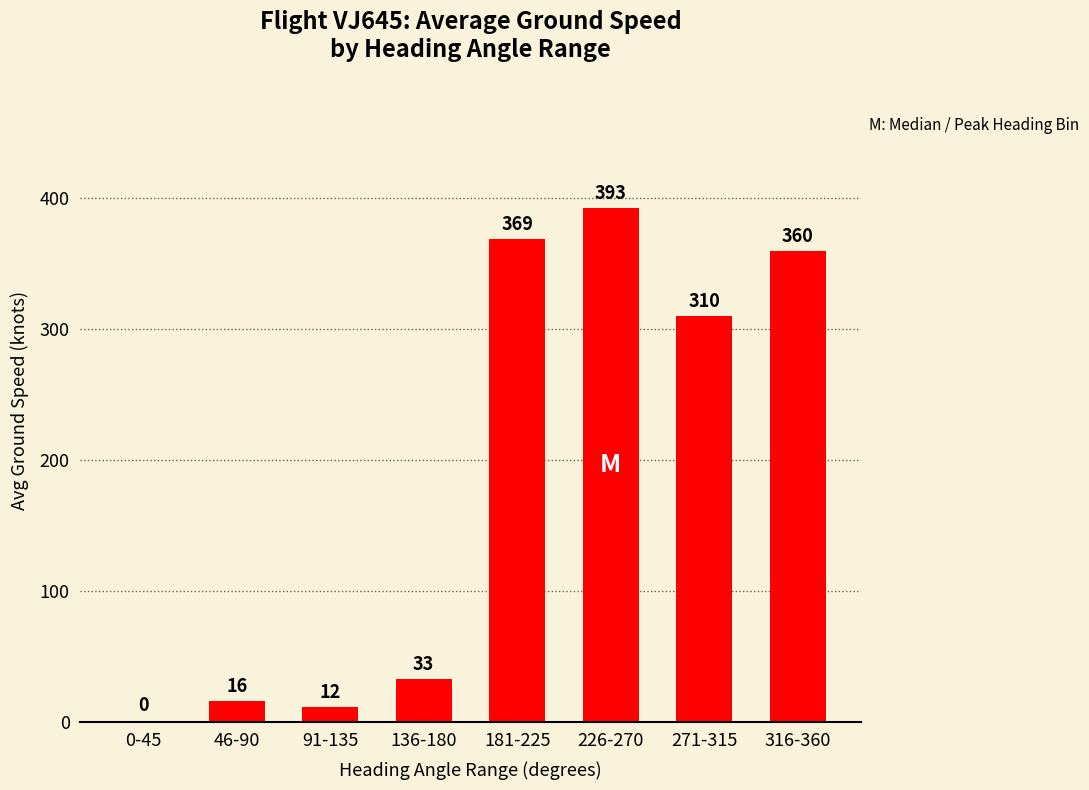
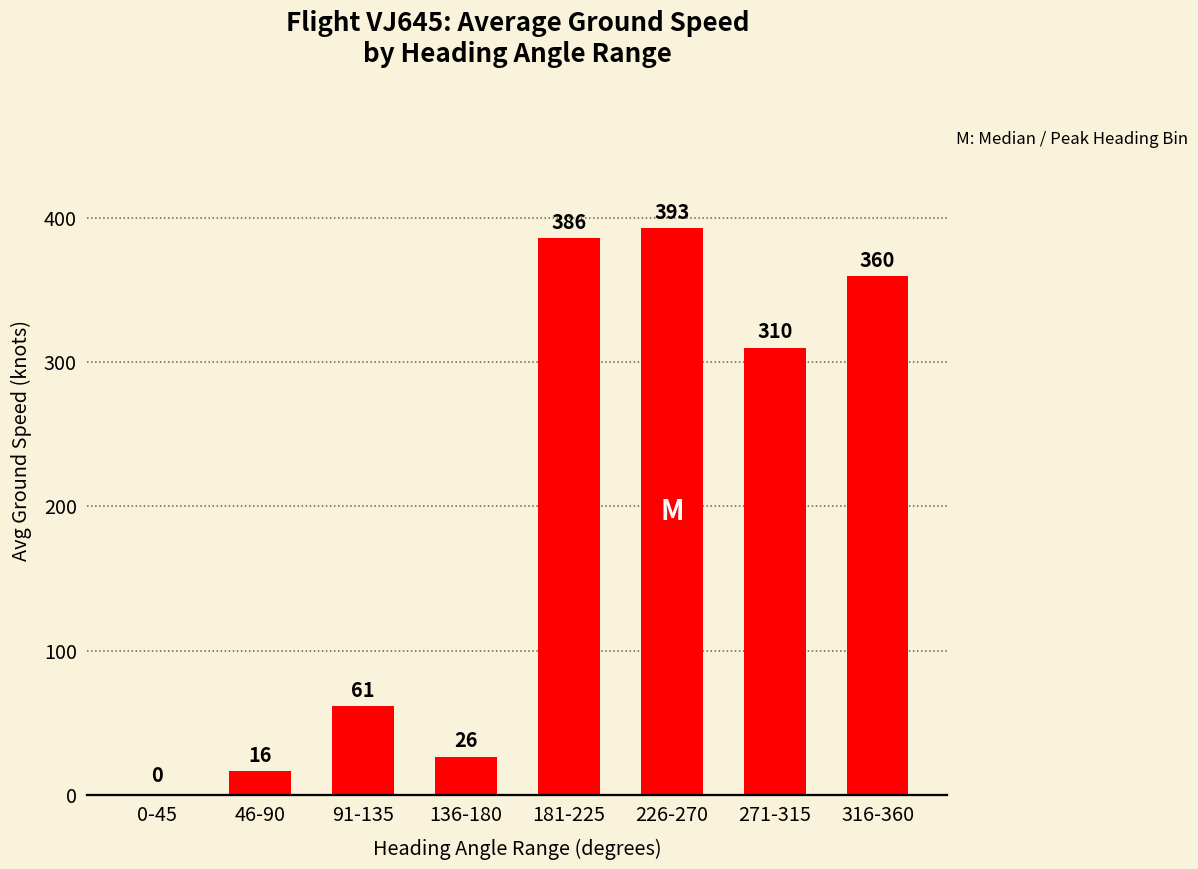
91-135: 12 -> 61
136-180: 33 -> 26
181-225: 369 -> 386
